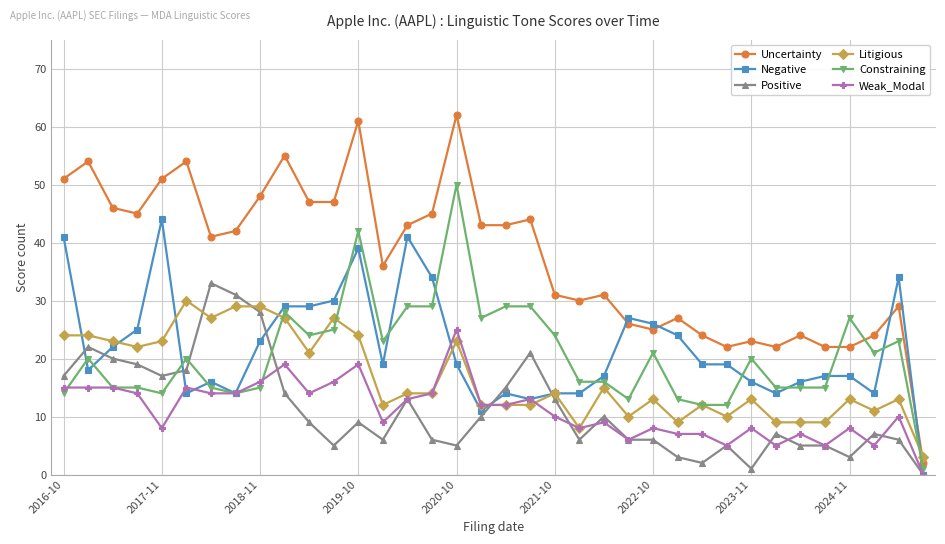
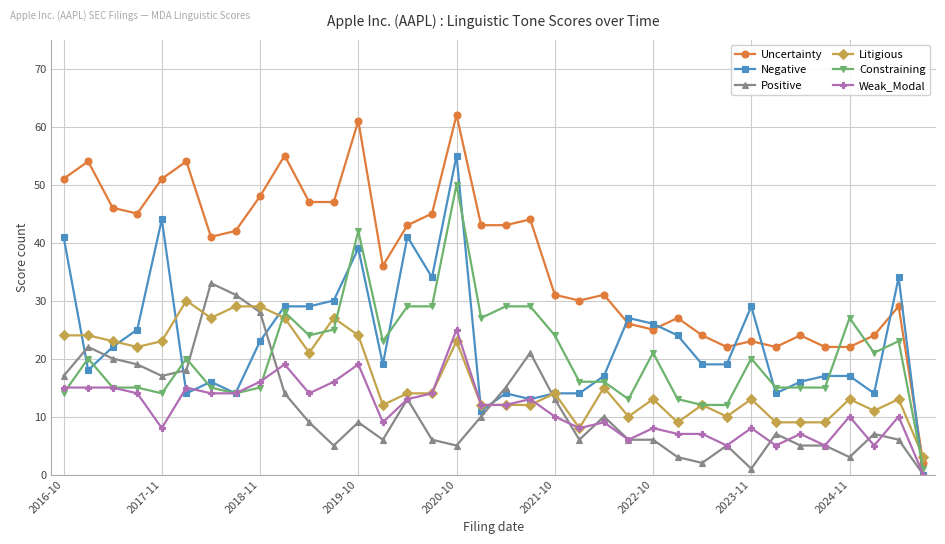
Negative, 2020-10: 19 -> 55
Negative, 2023-11: 16 -> 29
Weak_Modal, 2024-11: 8 -> 10
